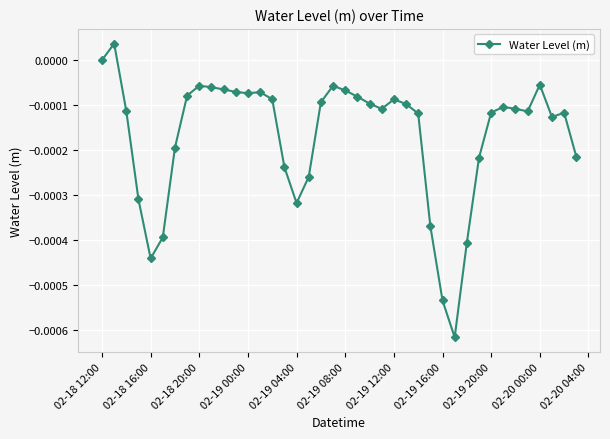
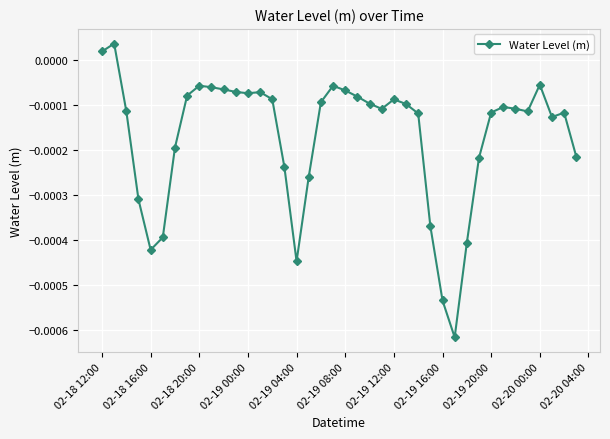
02-18 12:00: 0.00000 -> 0.00002
02-18 16:00: -0.00044 -> -0.00042
02-19 04:00: -0.00032 -> -0.00045
